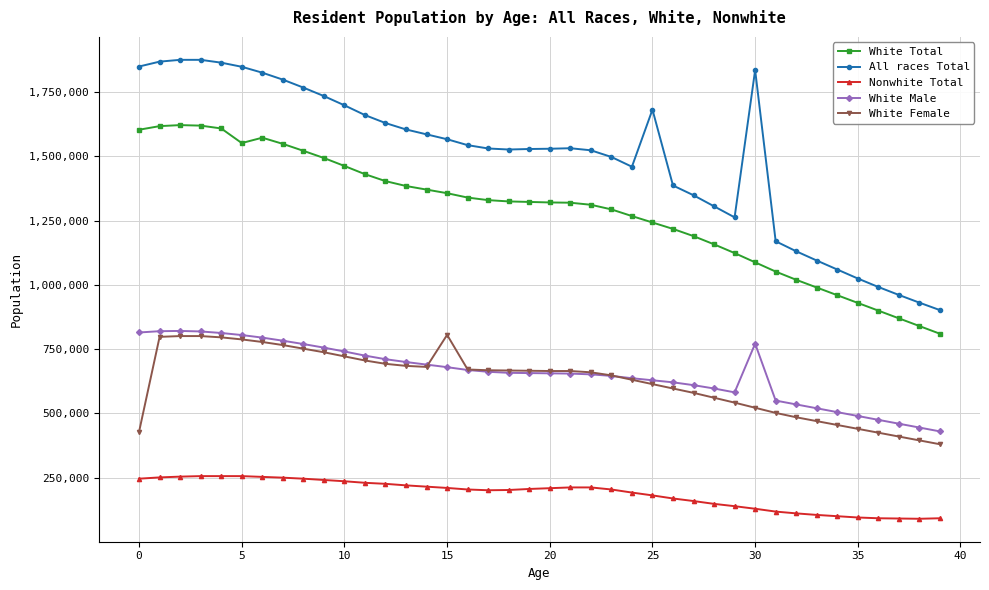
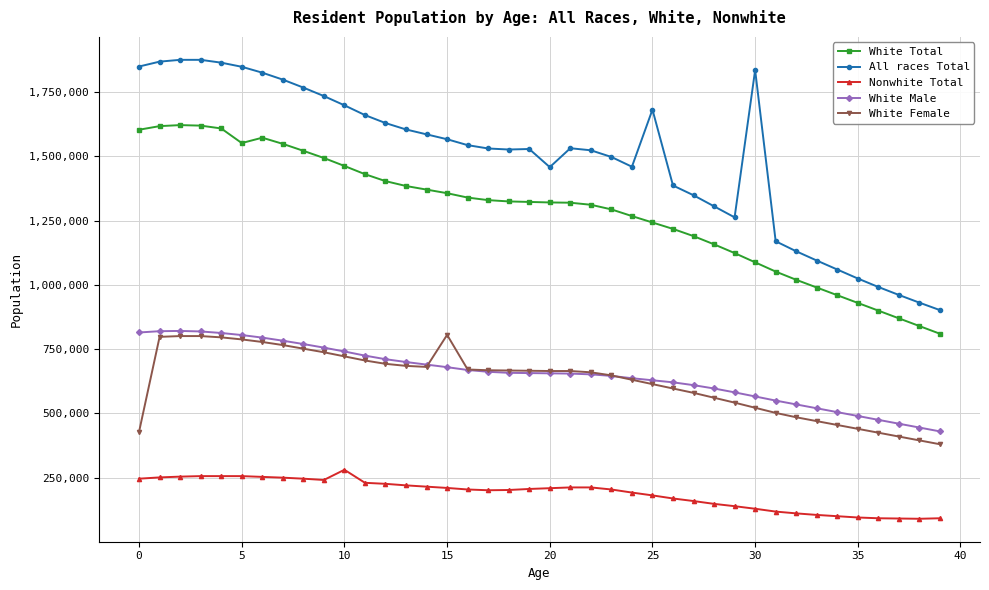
Nonwhite Total, 10: 240,000 -> 280,000
All races Total, 20: 1,530,000 -> 1,460,000
White Male, 30: 770,000 -> 570,000
